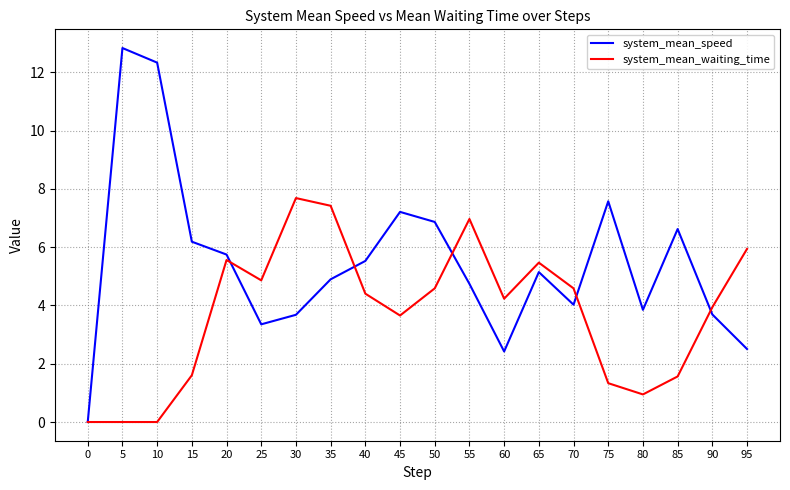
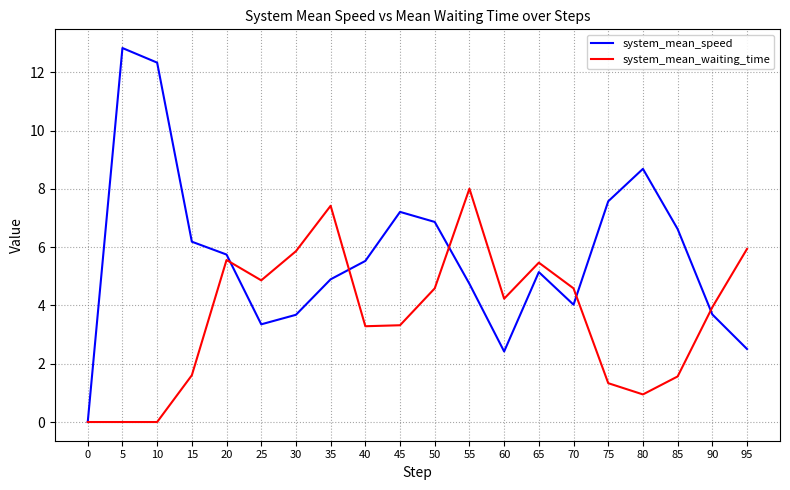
system_mean_waiting_time, 30: 7.7 -> 5.9
system_mean_waiting_time, 40: 4.4 -> 3.3
system_mean_waiting_time, 45: 3.7 -> 3.3
system_mean_waiting_time, 55: 7.0 -> 8.0
system_mean_speed, 80: 3.9 -> 8.7
